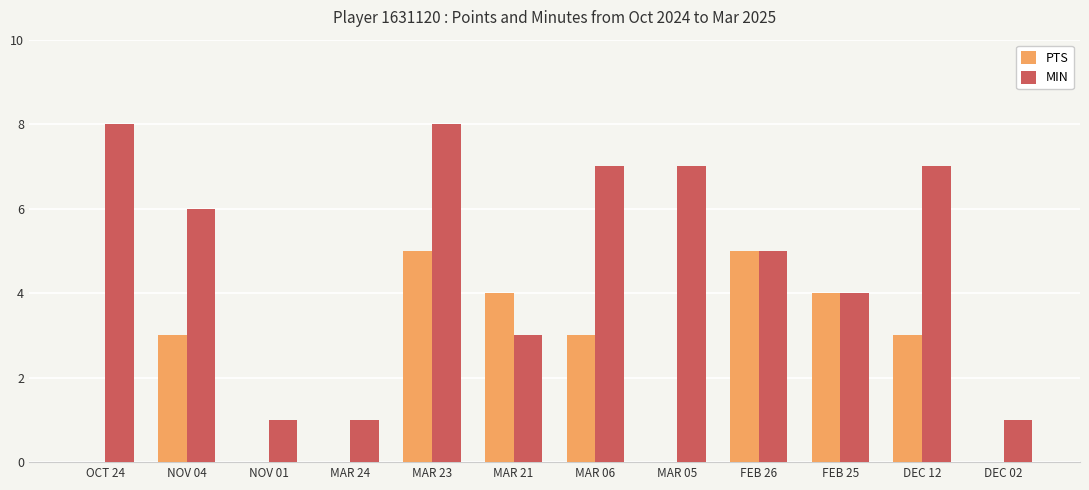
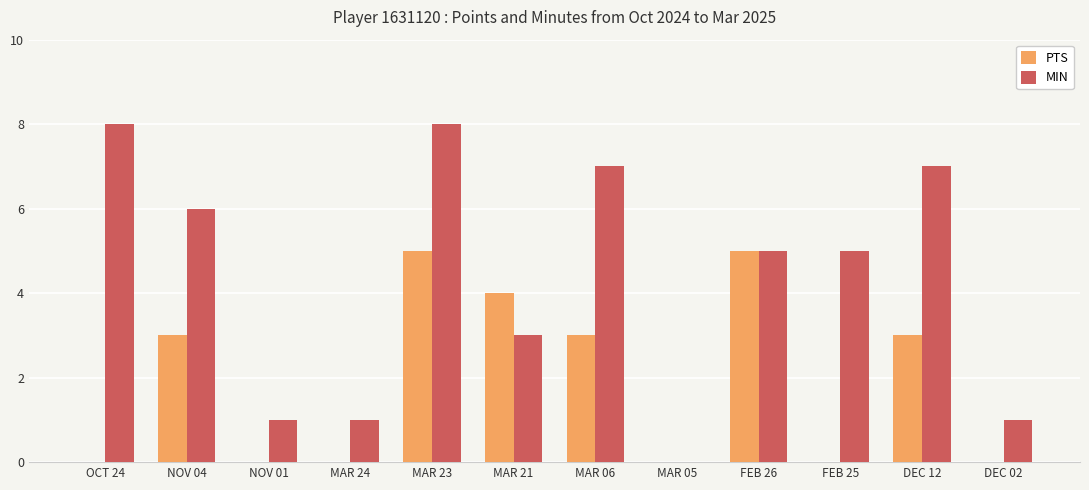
MIN, MAR 05: 7 -> 0
PTS, FEB 25: 4 -> 0
MIN, FEB 25: 4 -> 5
